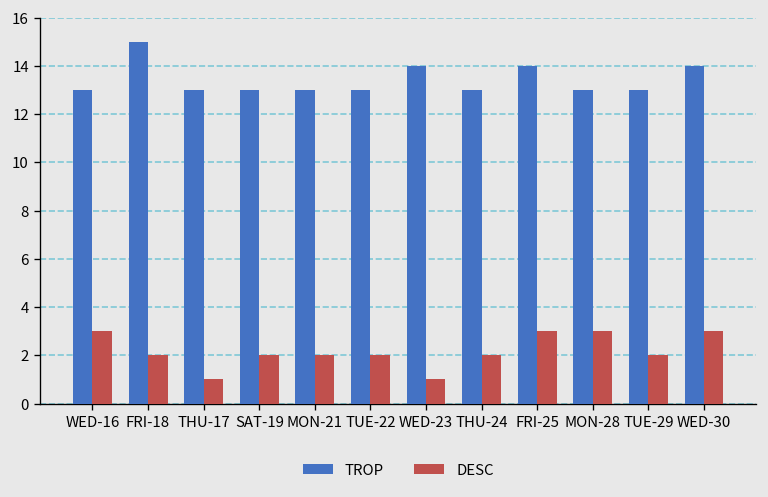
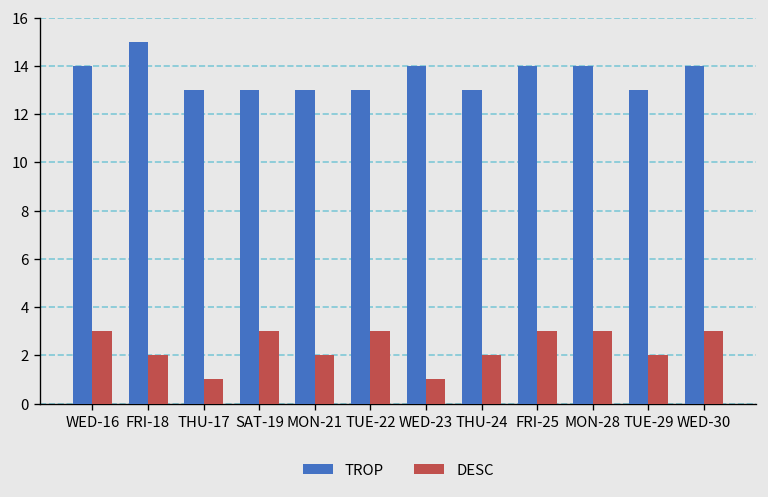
TROP, WED-16: 13 -> 14
DESC, SAT-19: 2 -> 3
DESC, TUE-22: 2 -> 3
TROP, MON-28: 13 -> 14
